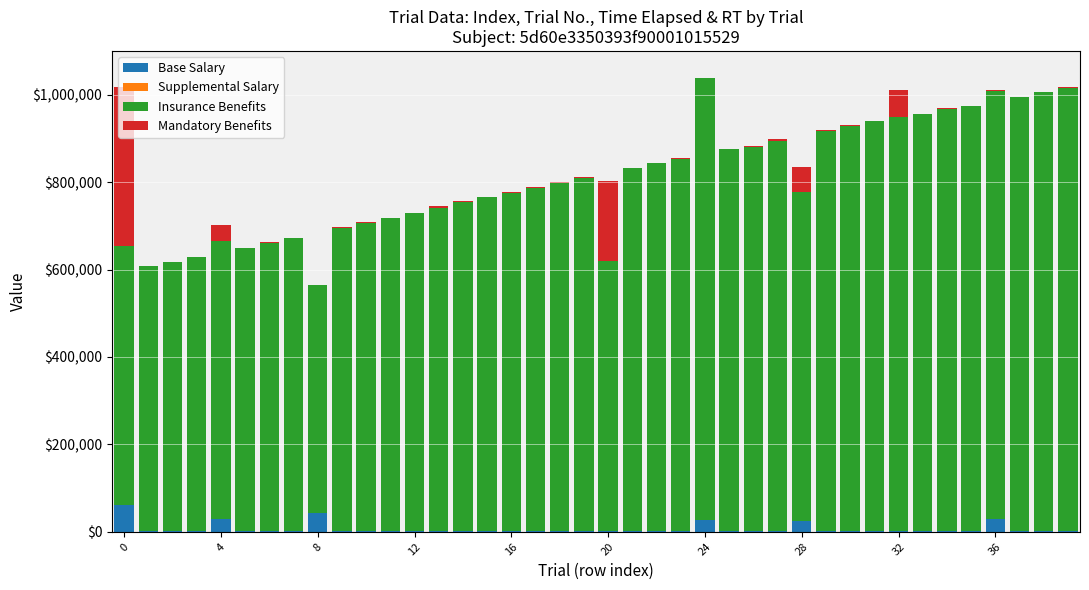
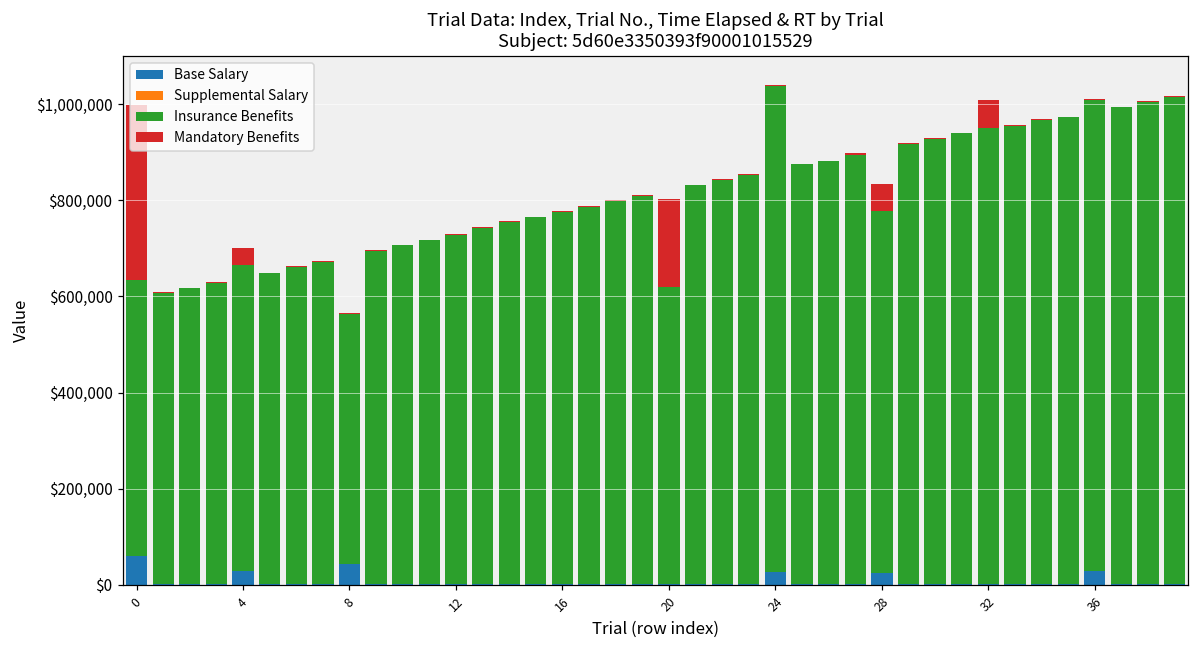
Insurance Benefits, 0: $590,000 -> $570,000
